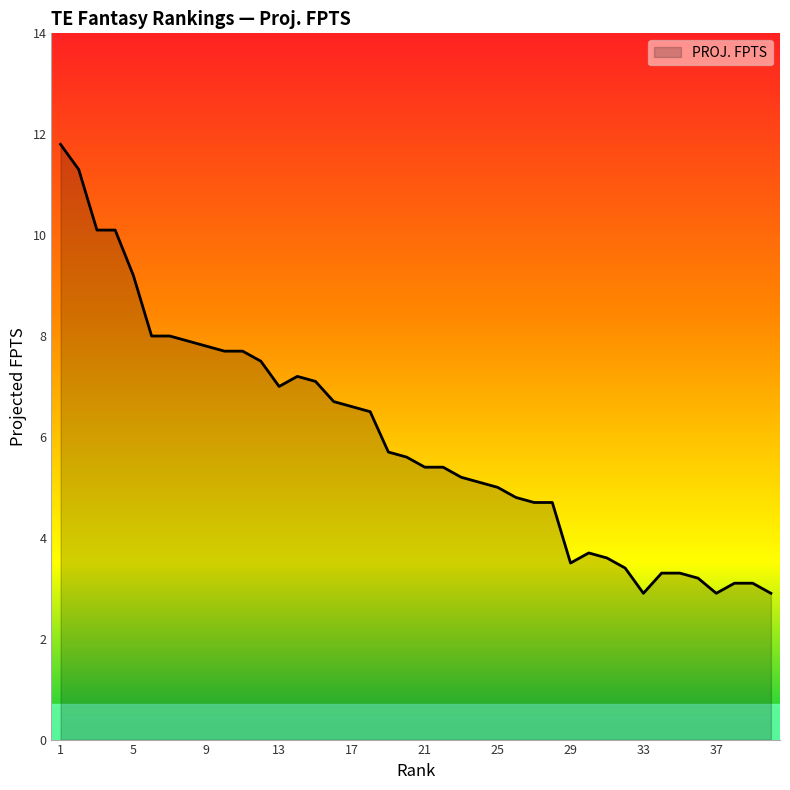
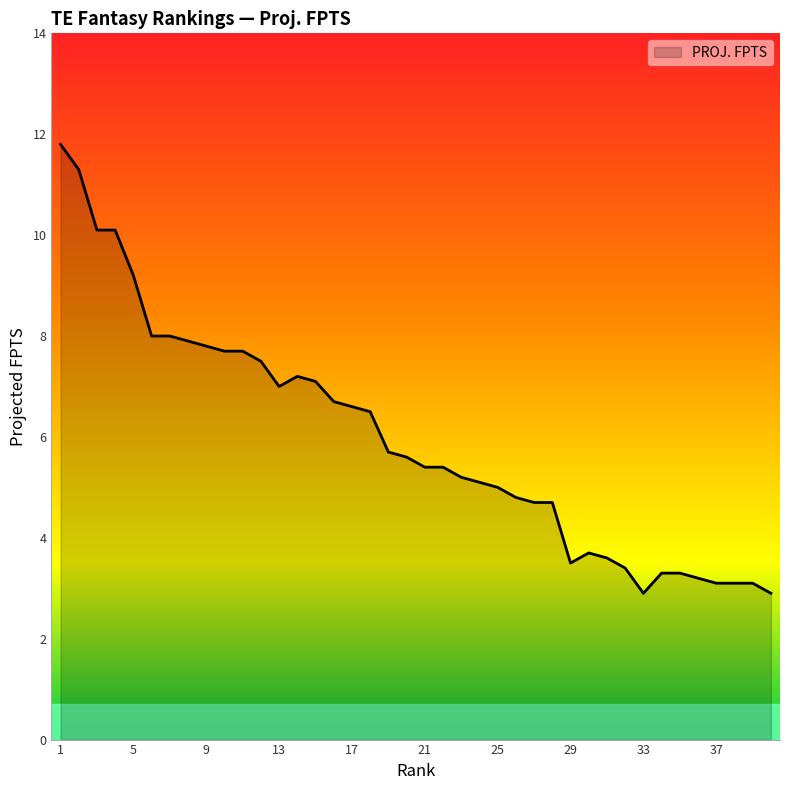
37: 2.9 -> 3.1
